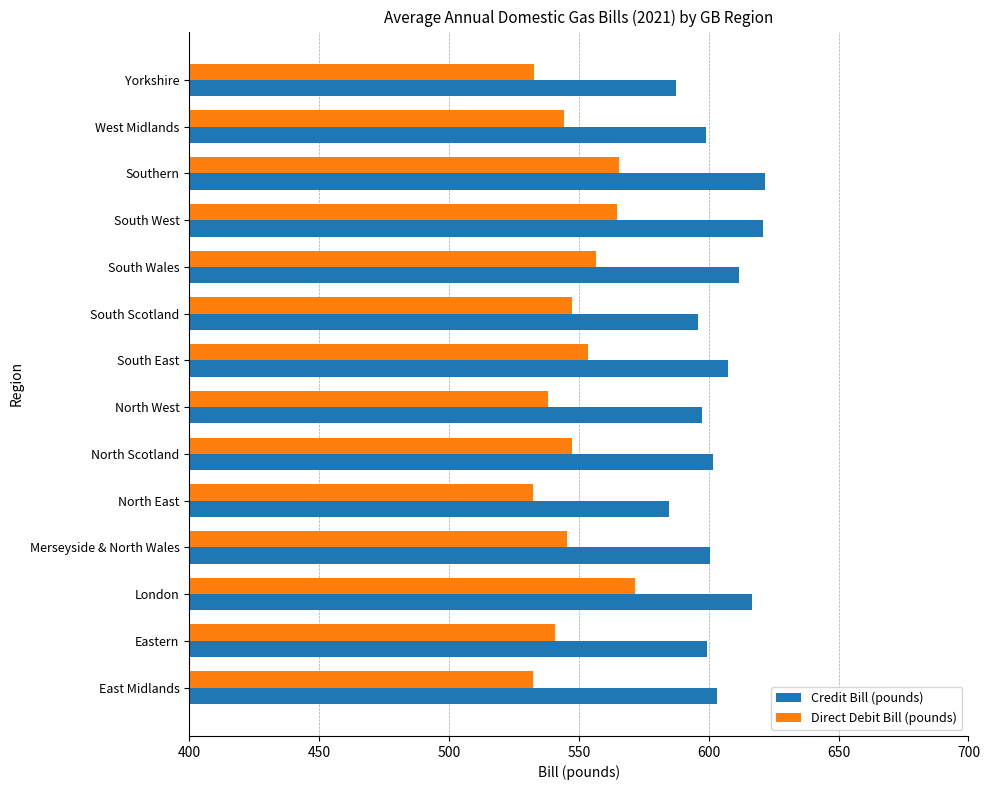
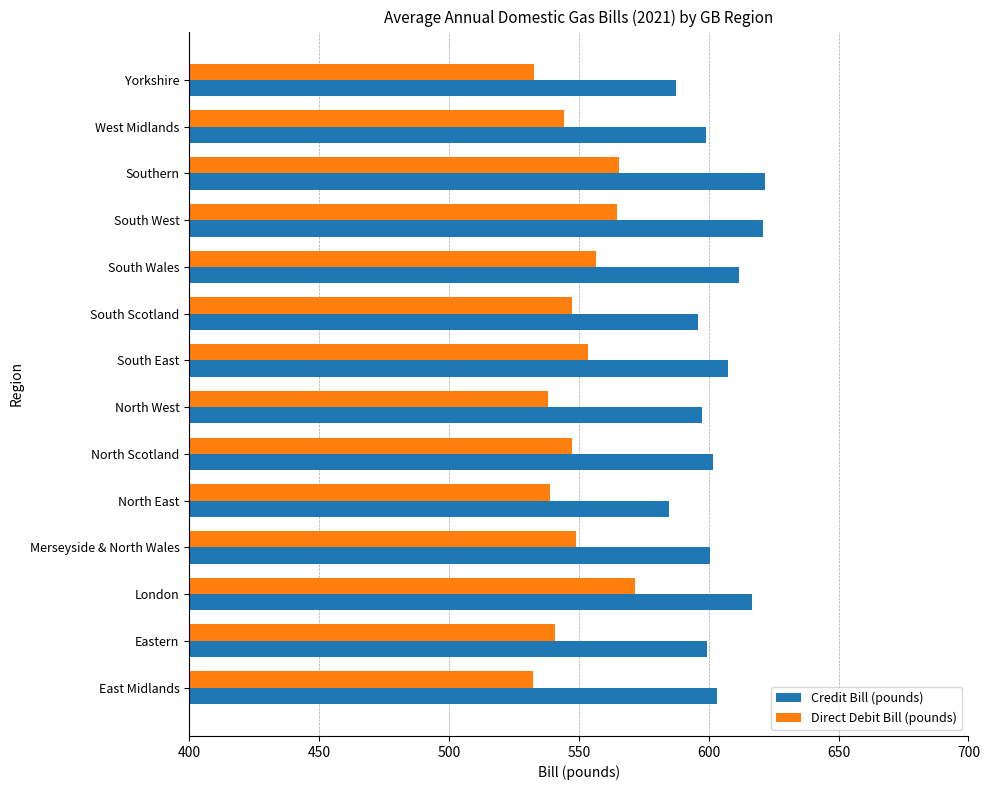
Direct Debit Bill (pounds), North East: 532 -> 539
Direct Debit Bill (pounds), Merseyside & North Wales: 545 -> 549
